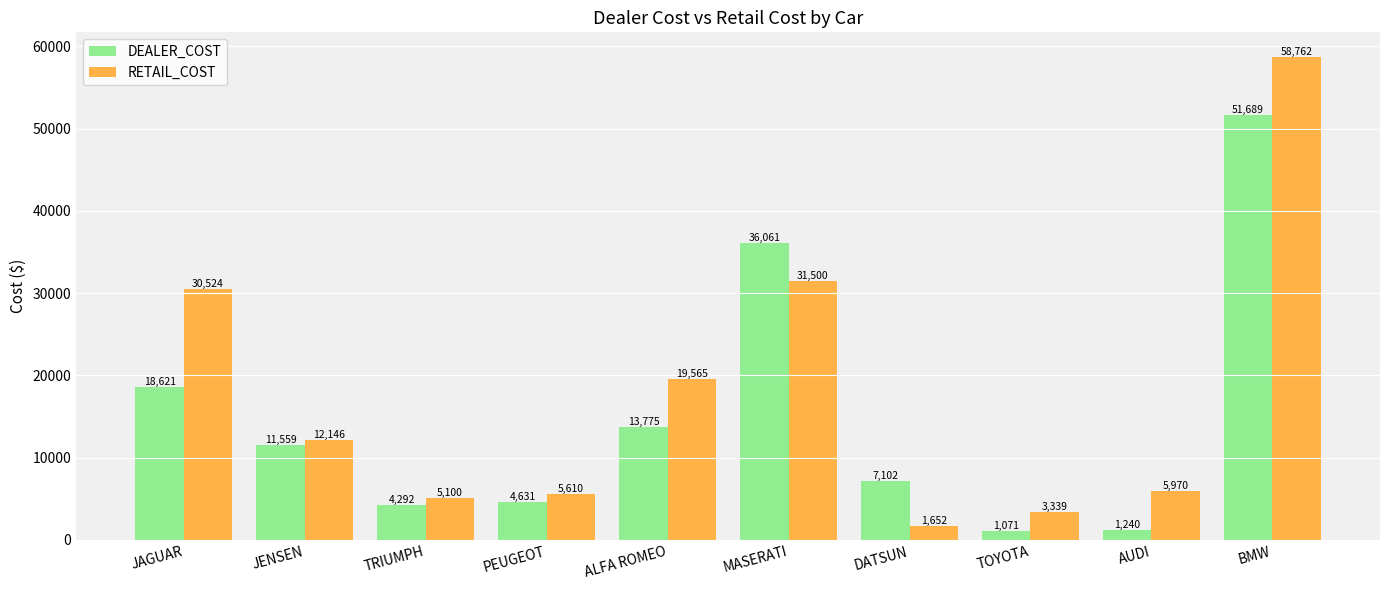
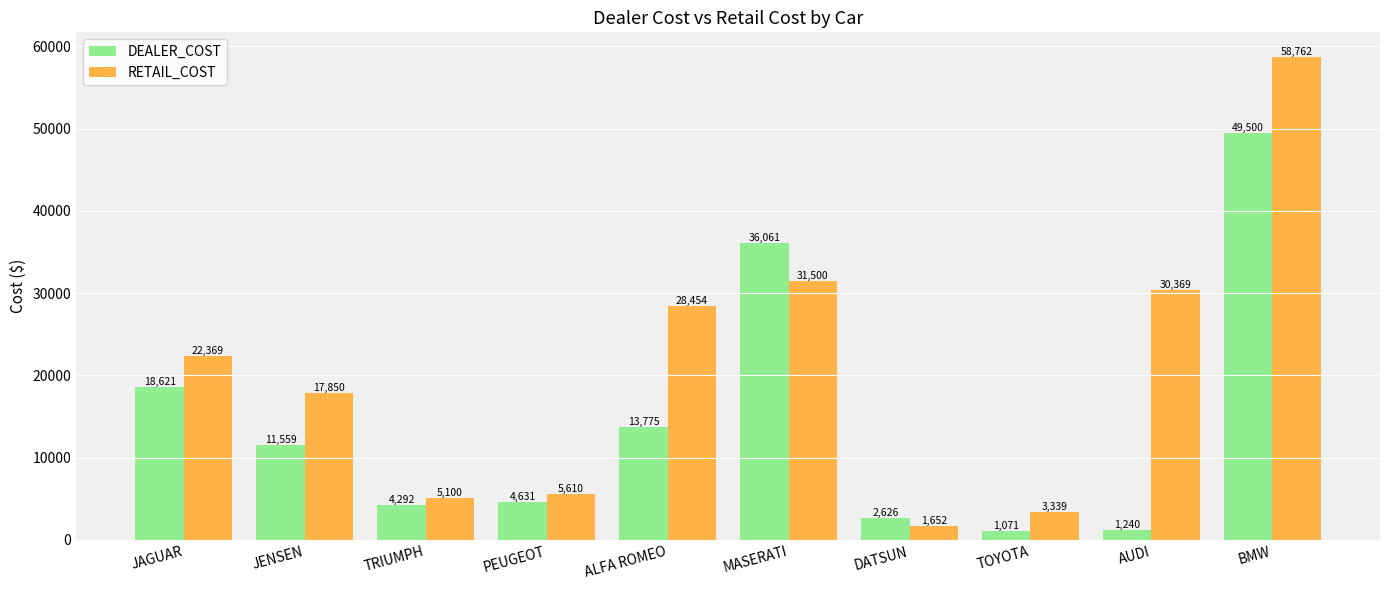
RETAIL_COST, JAGUAR: 30,524 -> 22,369
RETAIL_COST, JENSEN: 12,146 -> 17,850
RETAIL_COST, ALFA ROMEO: 19,565 -> 28,454
DEALER_COST, DATSUN: 7,102 -> 2,626
RETAIL_COST, AUDI: 5,970 -> 30,369
DEALER_COST, BMW: 51,689 -> 49,500
